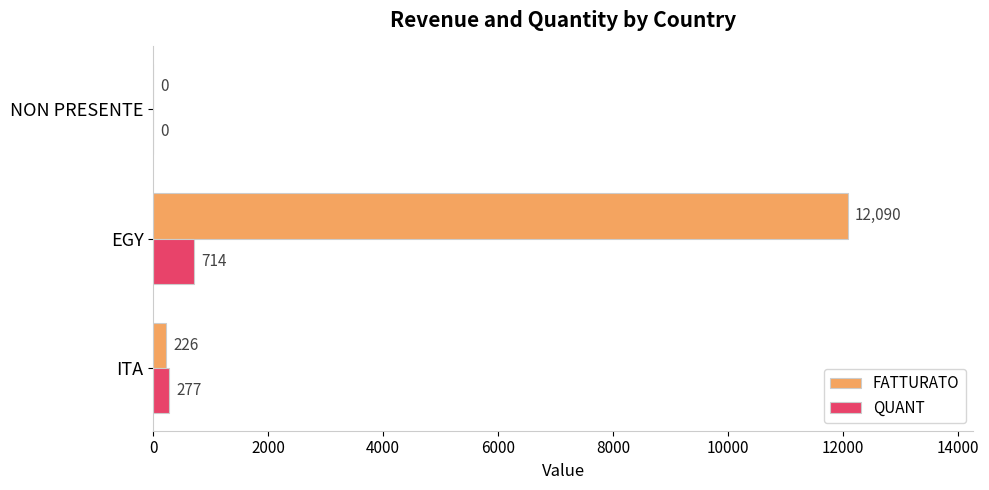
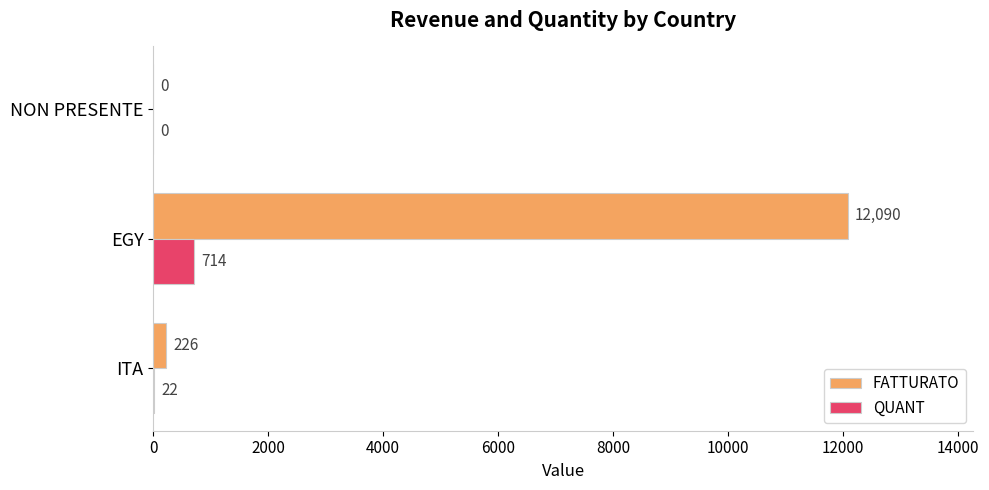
QUANT, ITA: 277 -> 22
